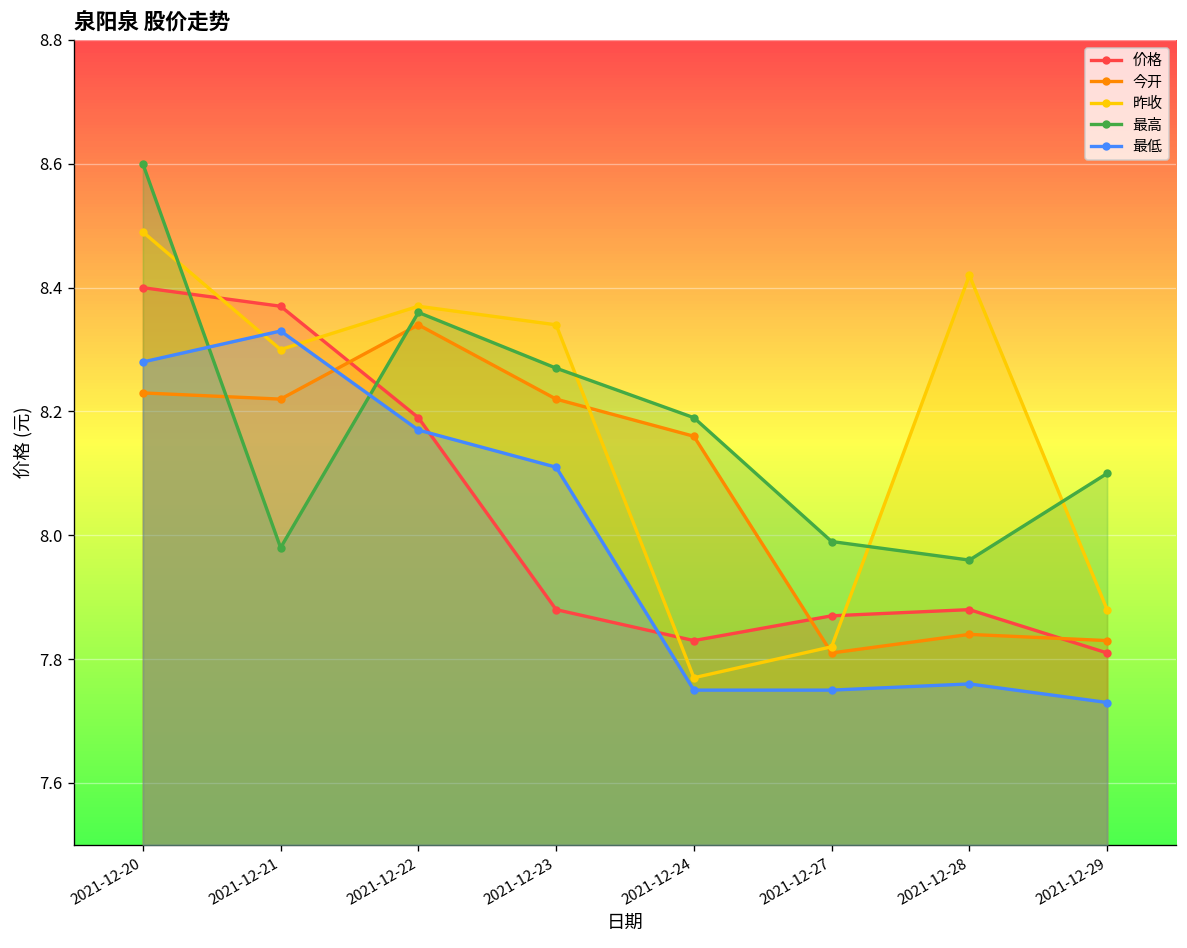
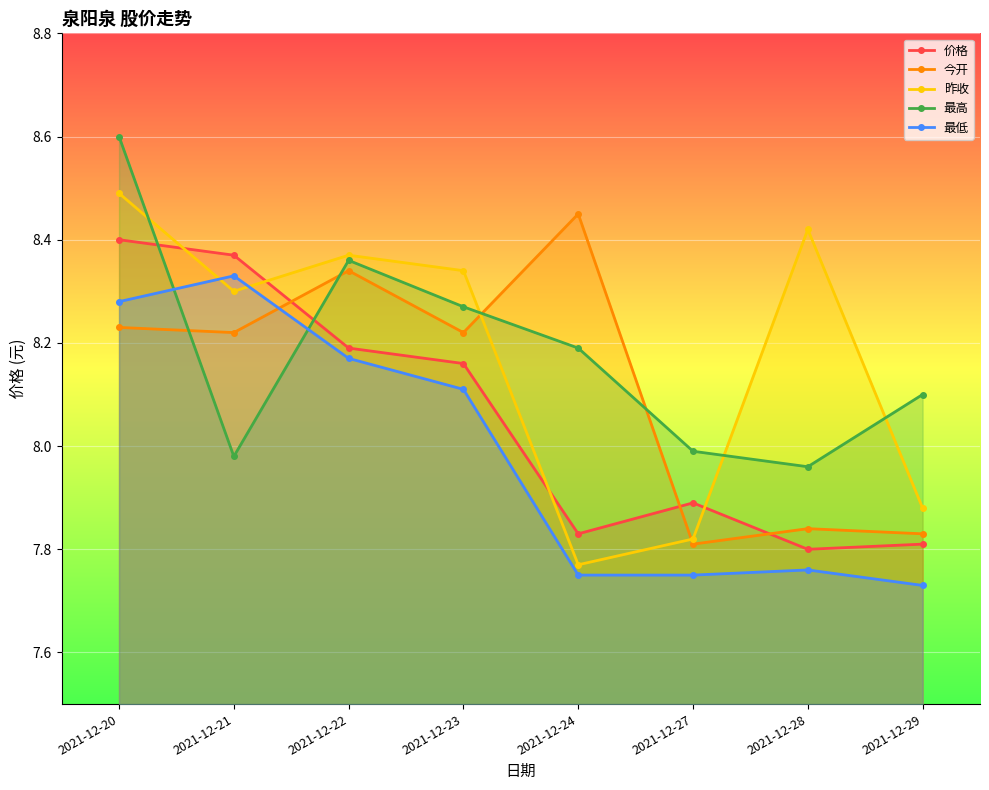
价格, 2021-12-23: 7.88 -> 8.16
今开, 2021-12-24: 8.16 -> 8.45
价格, 2021-12-27: 7.87 -> 7.89
价格, 2021-12-28: 7.88 -> 7.80
